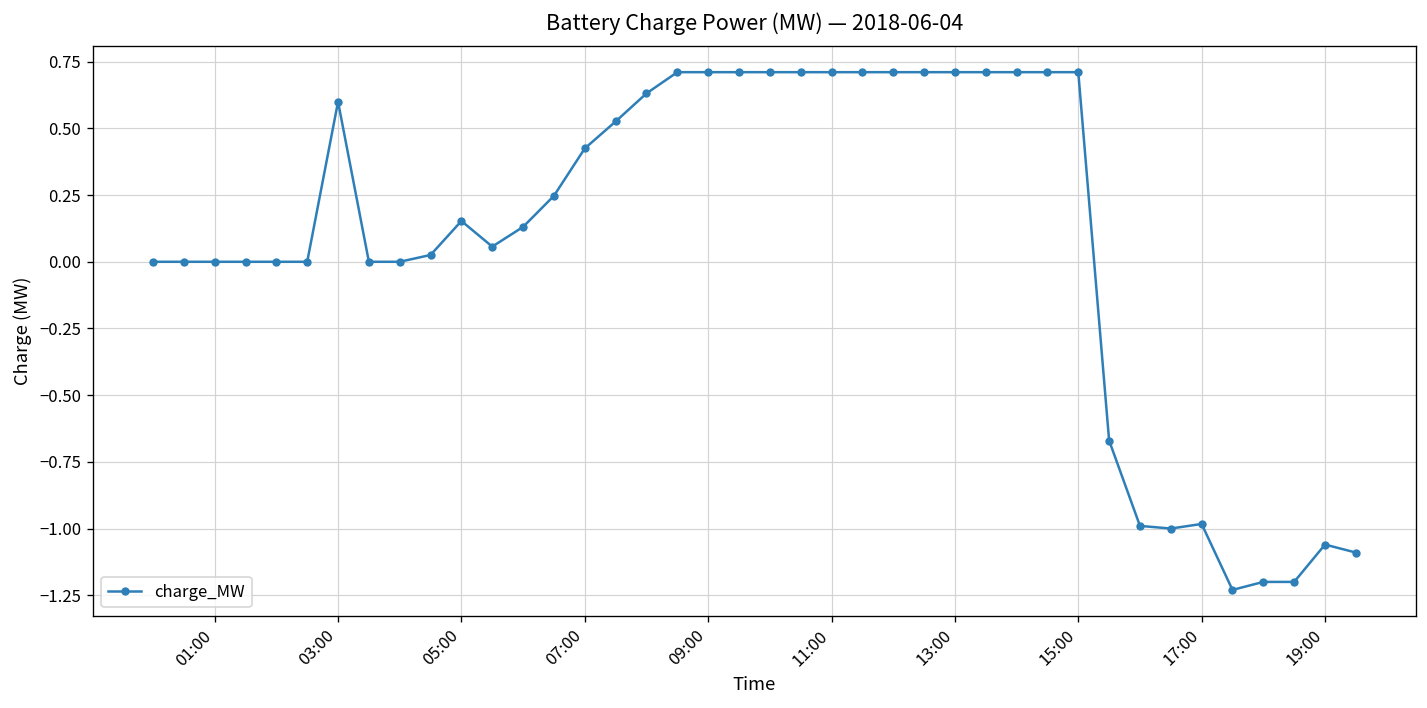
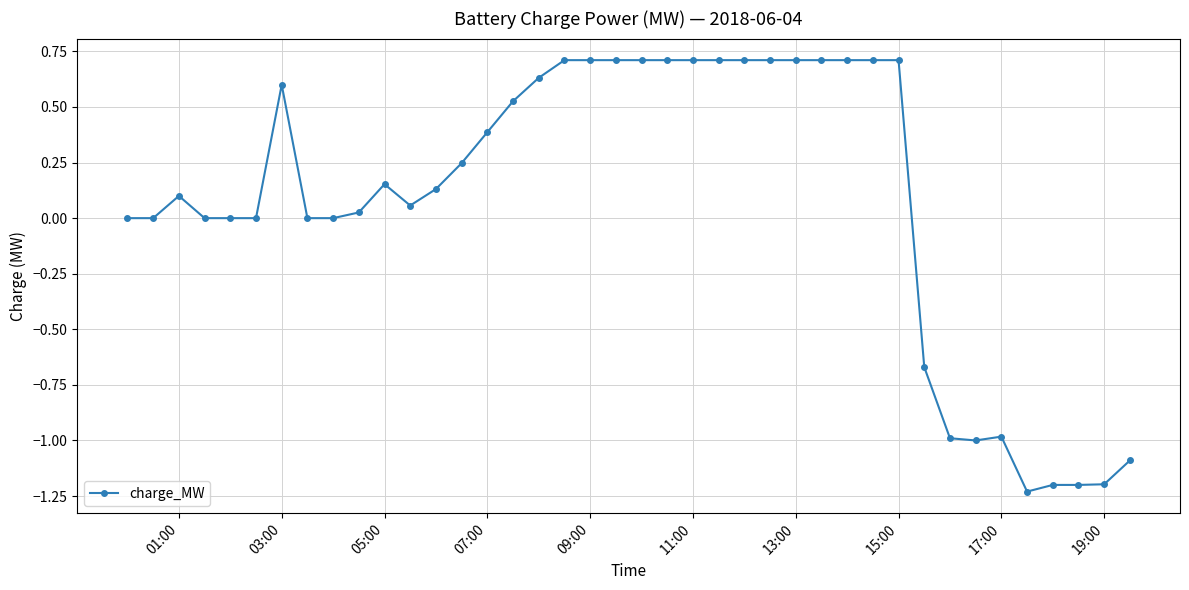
01:00: 0.0 -> 0.1
07:00: 0.42 -> 0.39
19:00: -1.06 -> -1.20
